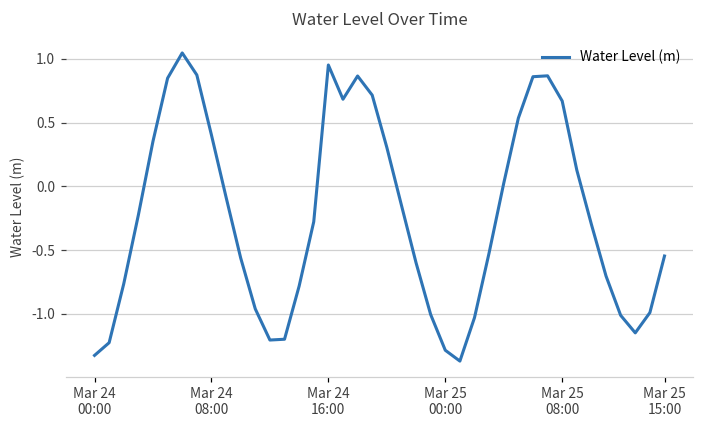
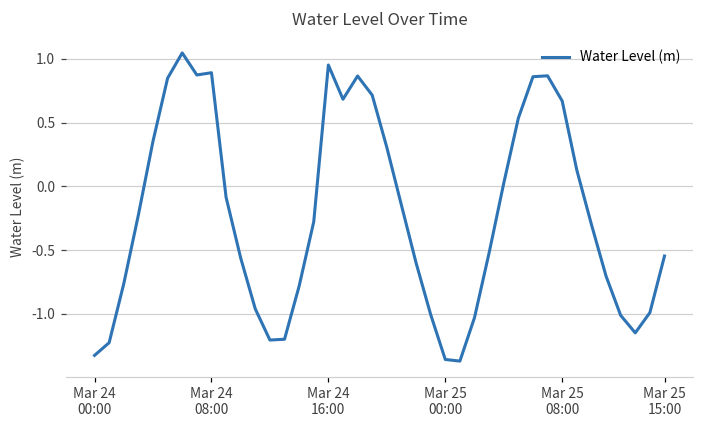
Mar 24 08:00: 0.40 -> 0.89
Mar 25 00:00: -1.29 -> -1.36
